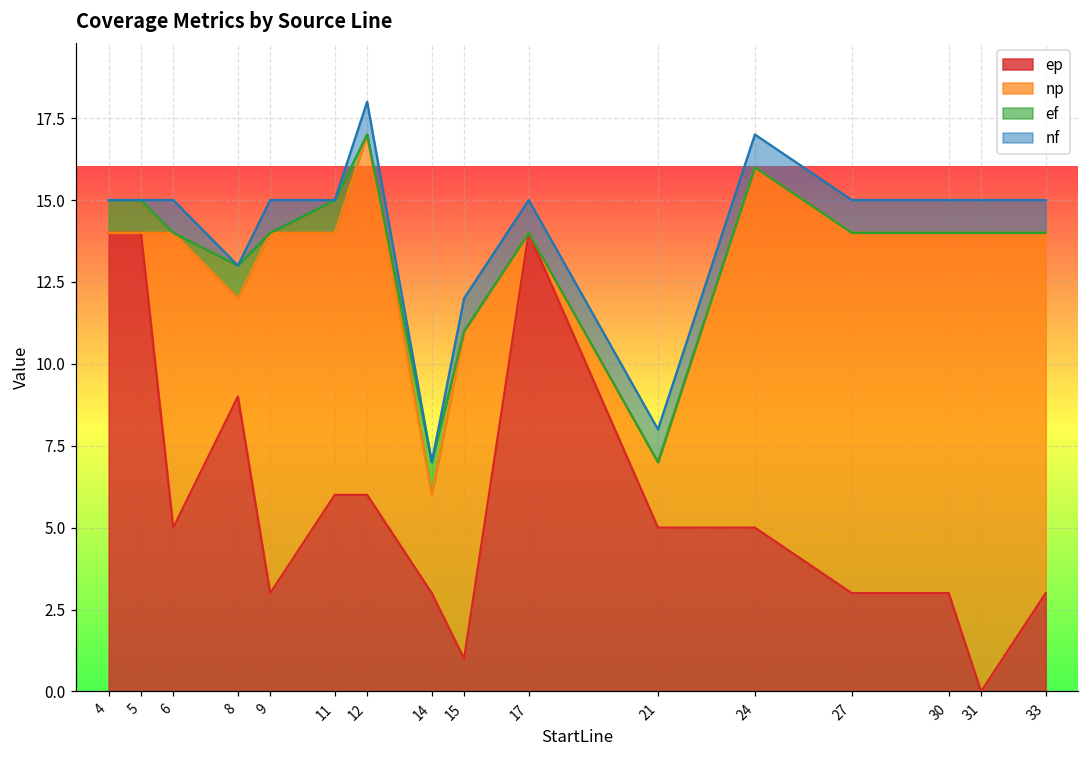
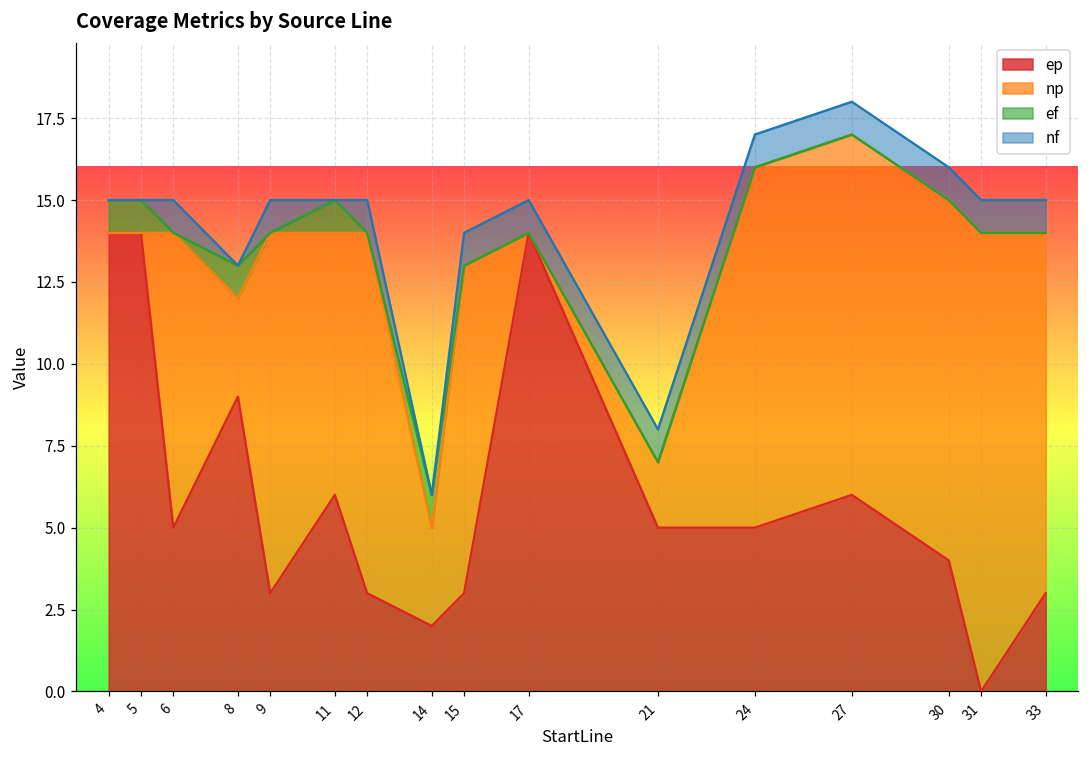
ep, 12: 6 -> 3
ep, 14: 3 -> 2
ep, 15: 1 -> 3
ep, 27: 3 -> 6
ep, 30: 3 -> 4
